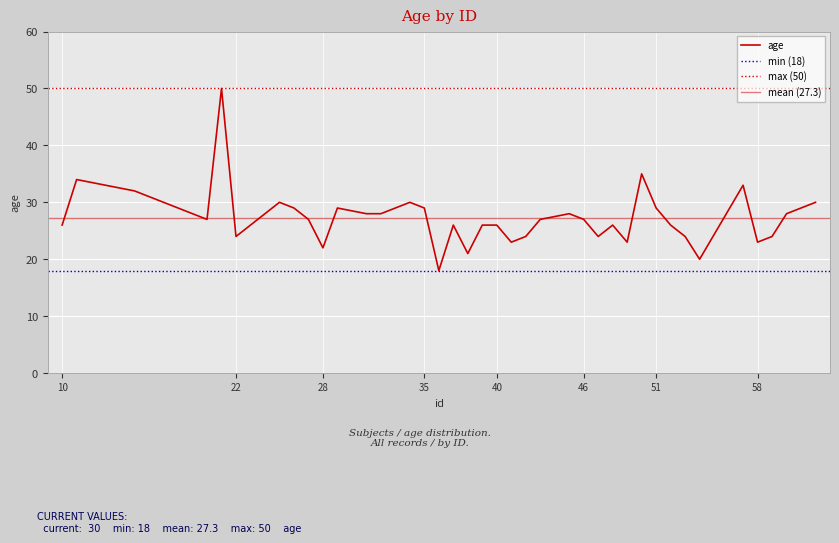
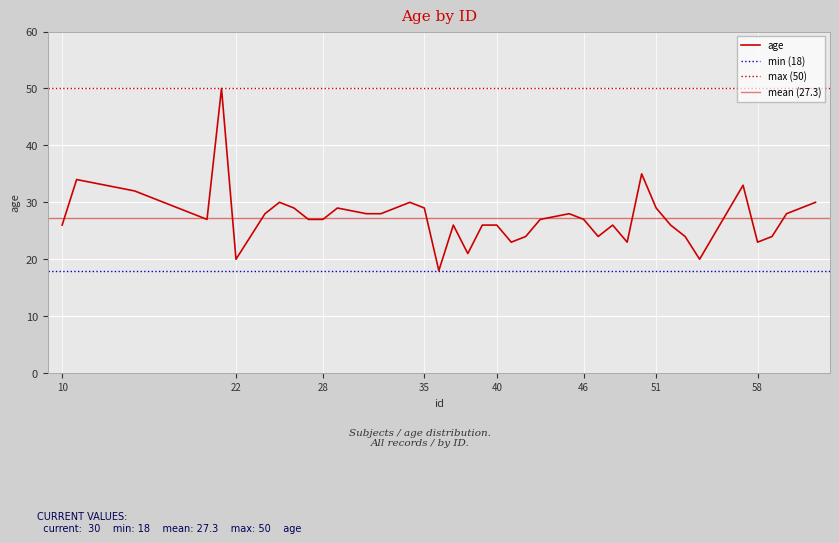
22: 24 -> 20
28: 22 -> 27
